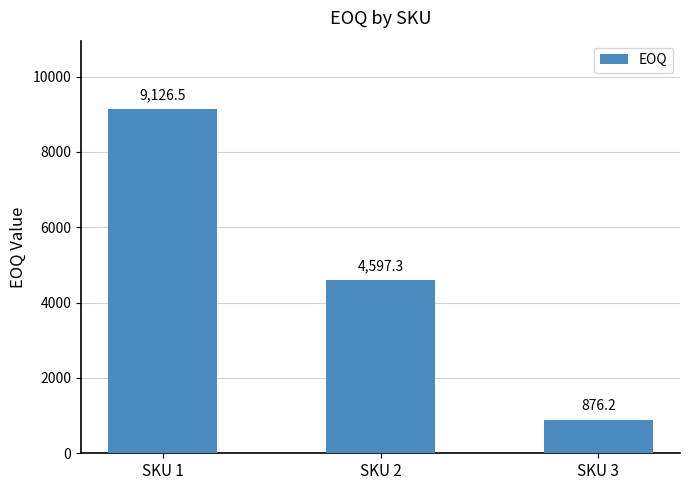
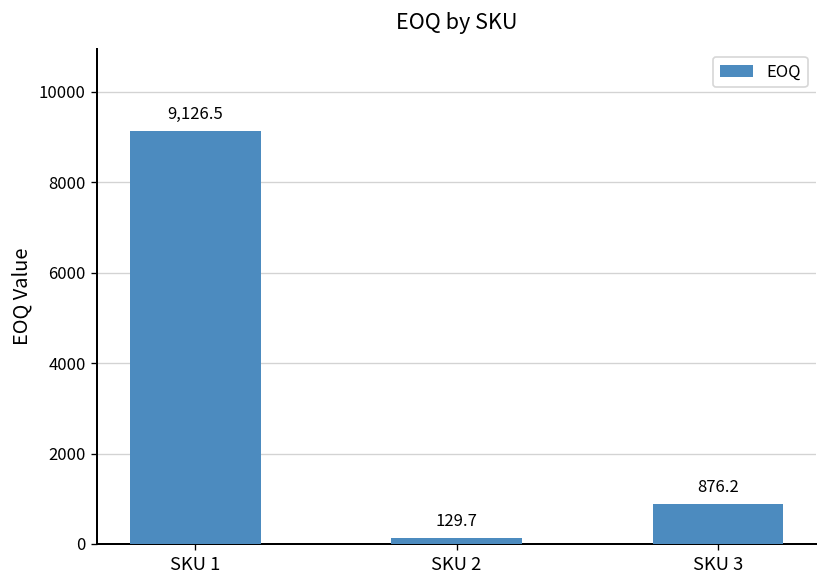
SKU 2: 4,597.3 -> 129.7
